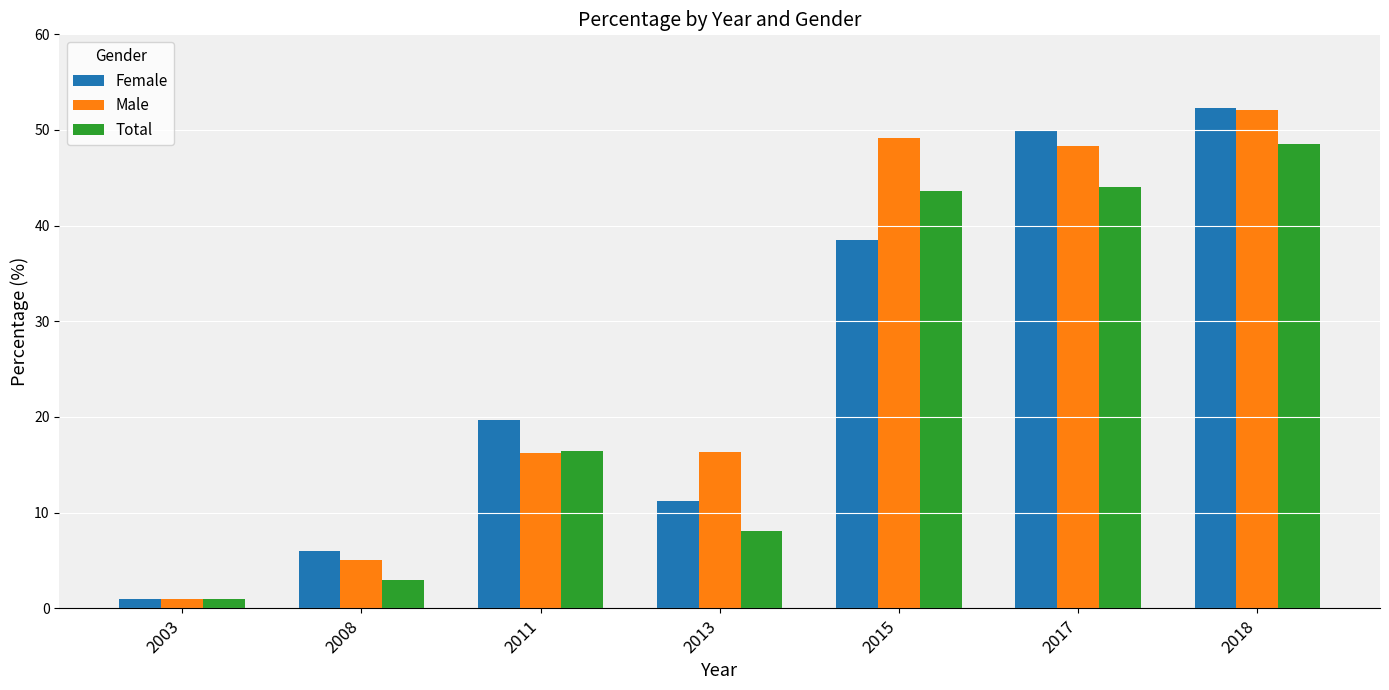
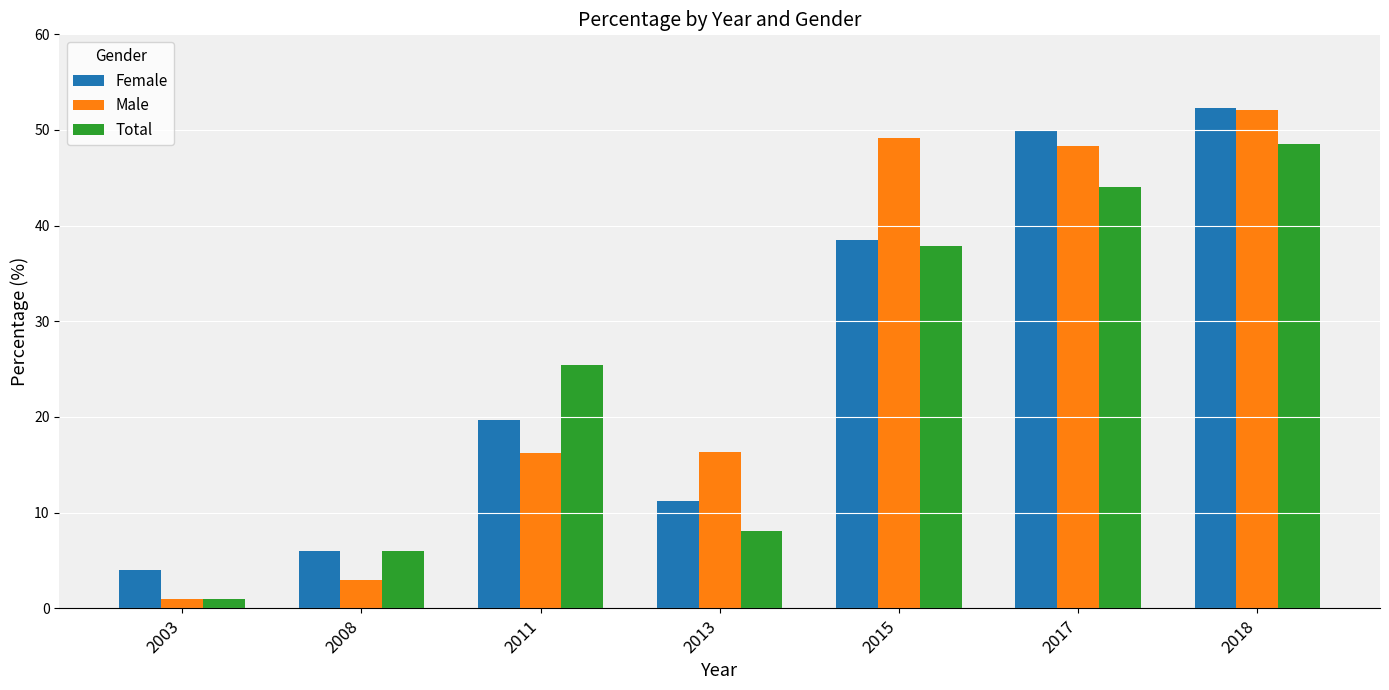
Female, 2003: 1 -> 4
Male, 2008: 5 -> 3
Total, 2008: 3 -> 6
Total, 2011: 16 -> 25
Total, 2015: 44 -> 38
